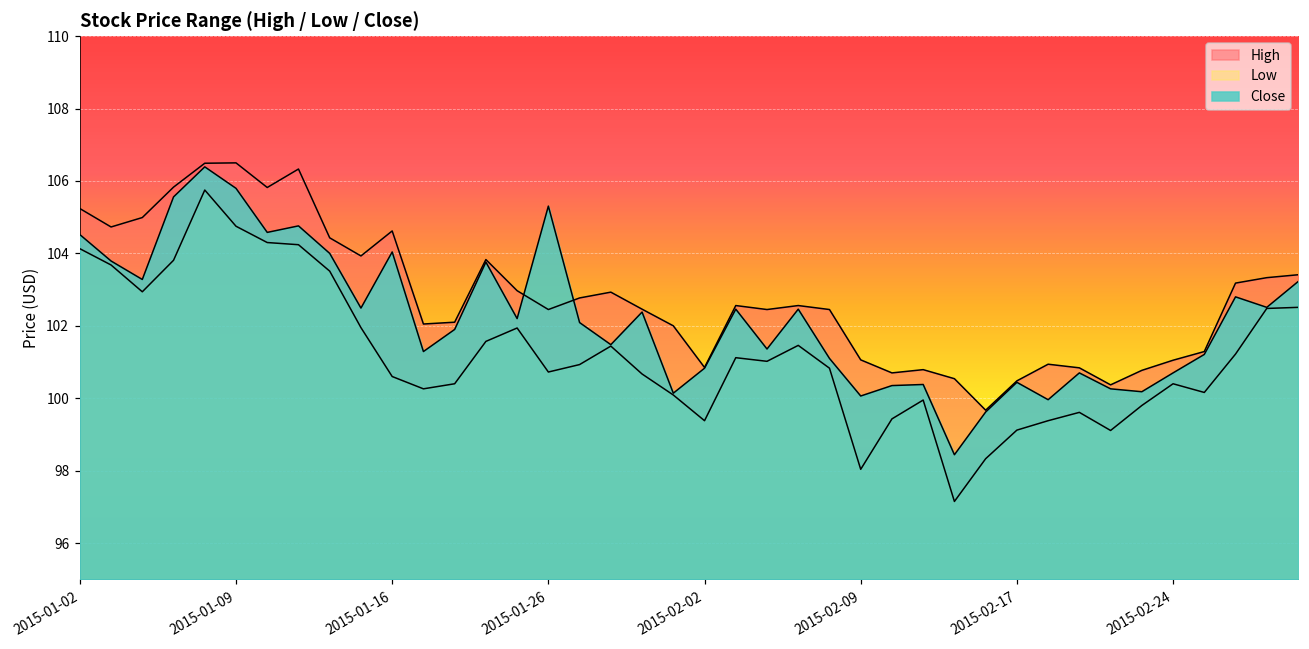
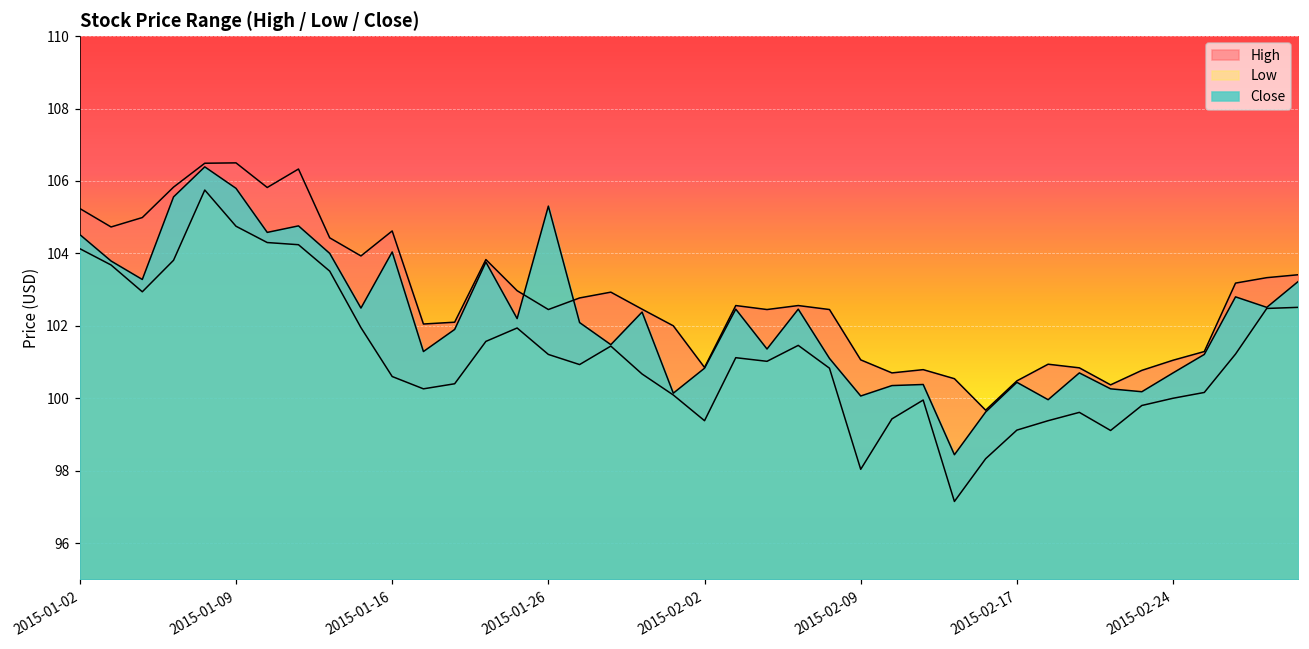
Low, 2015-01-26: 100.7 -> 101.2
Low, 2015-02-24: 100.4 -> 100.0
